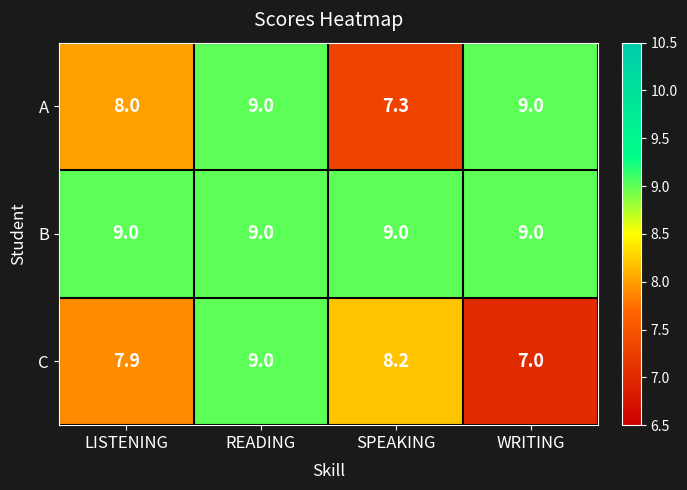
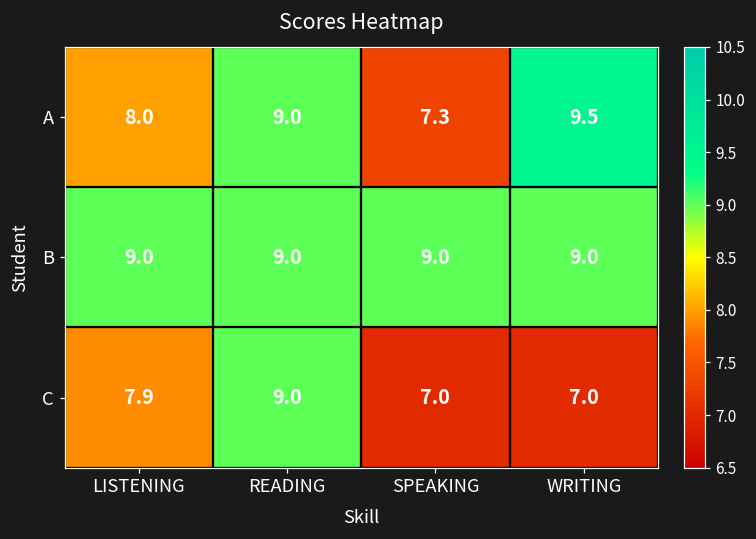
A, WRITING: 9.0 -> 9.5
C, SPEAKING: 8.2 -> 7.0
